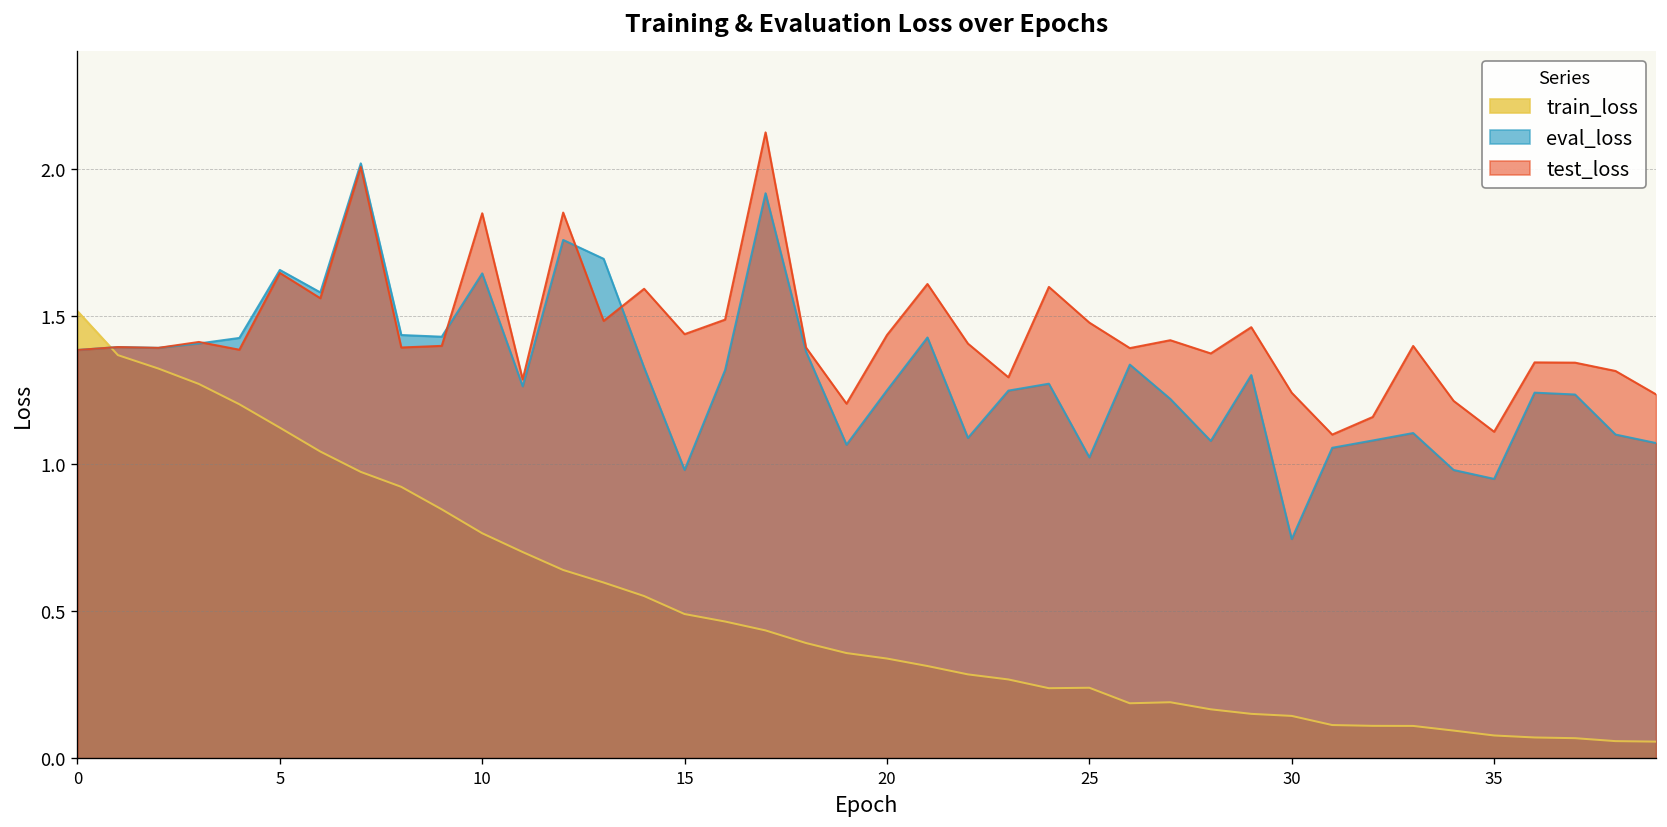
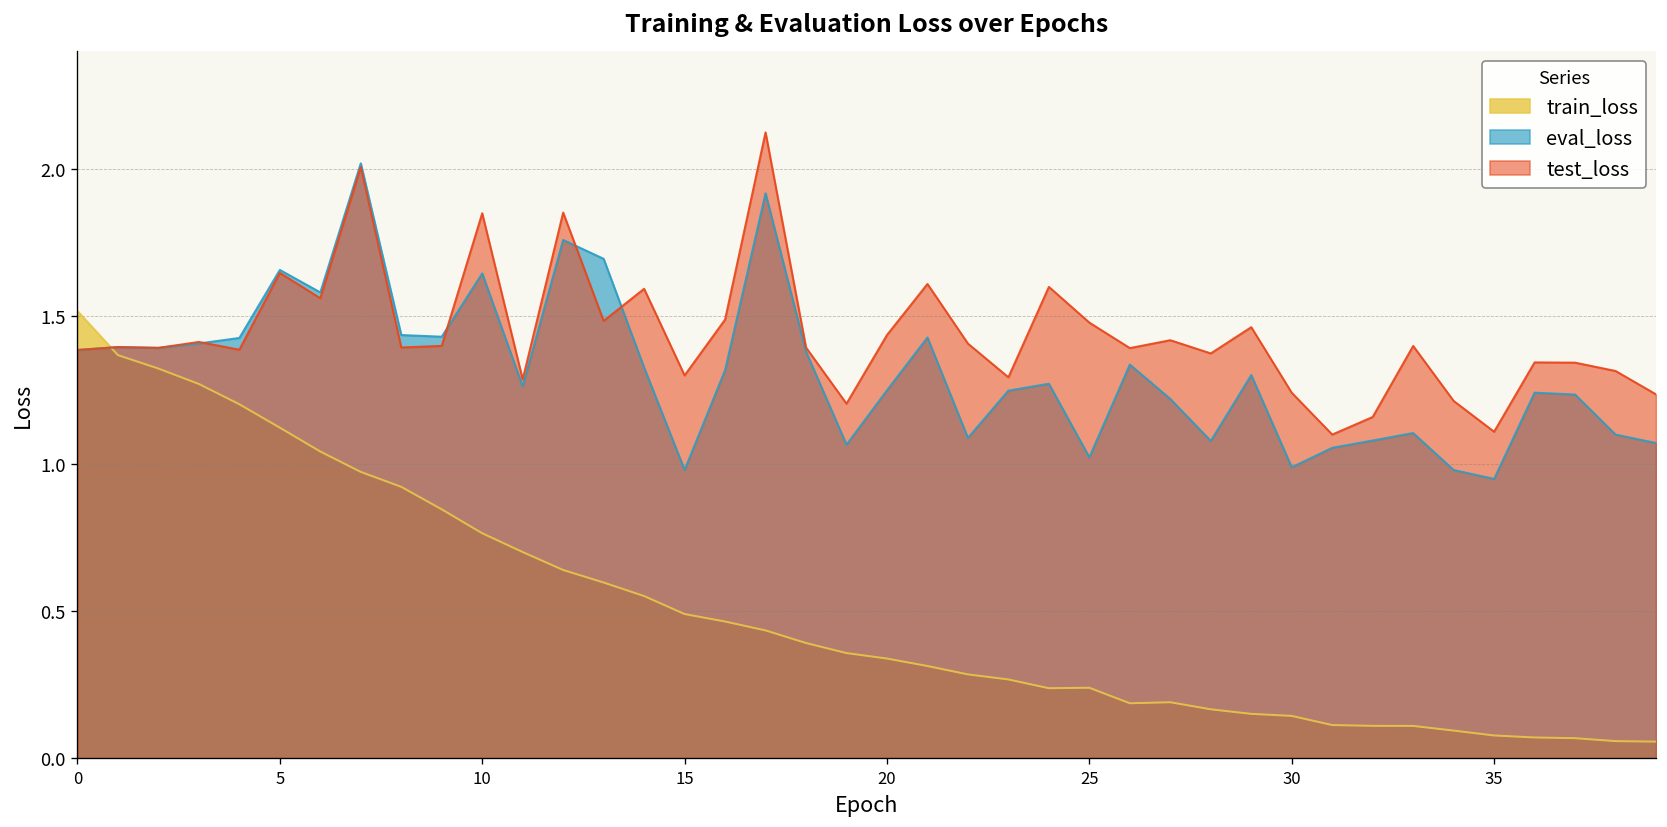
test_loss, 15: 1.44 -> 1.30
eval_loss, 30: 0.74 -> 0.99
